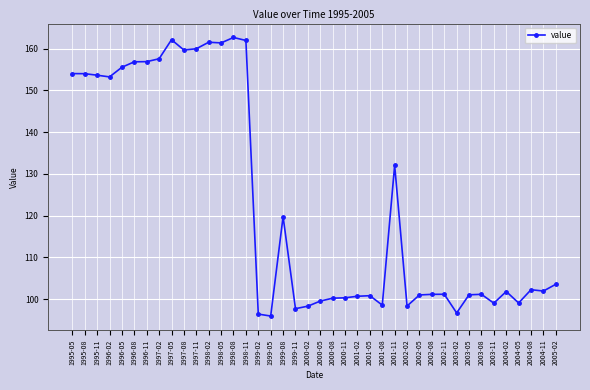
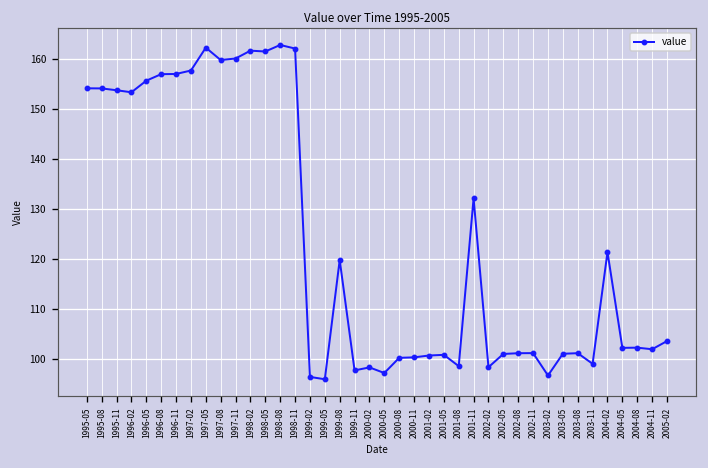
2000-05: 100 -> 97
2004-02: 102 -> 121
2004-05: 99 -> 102
